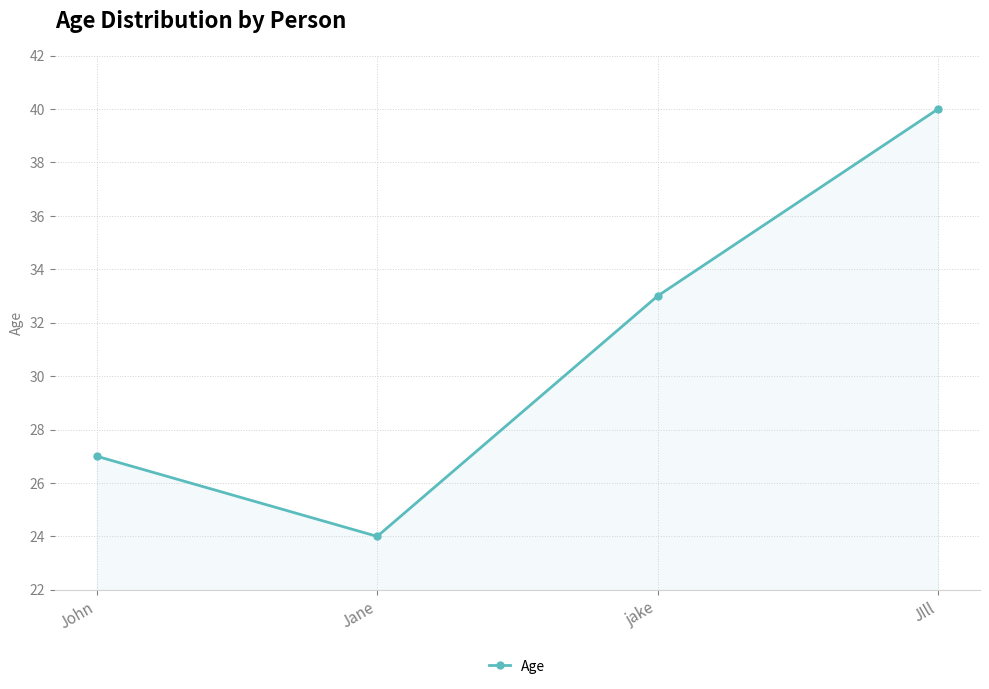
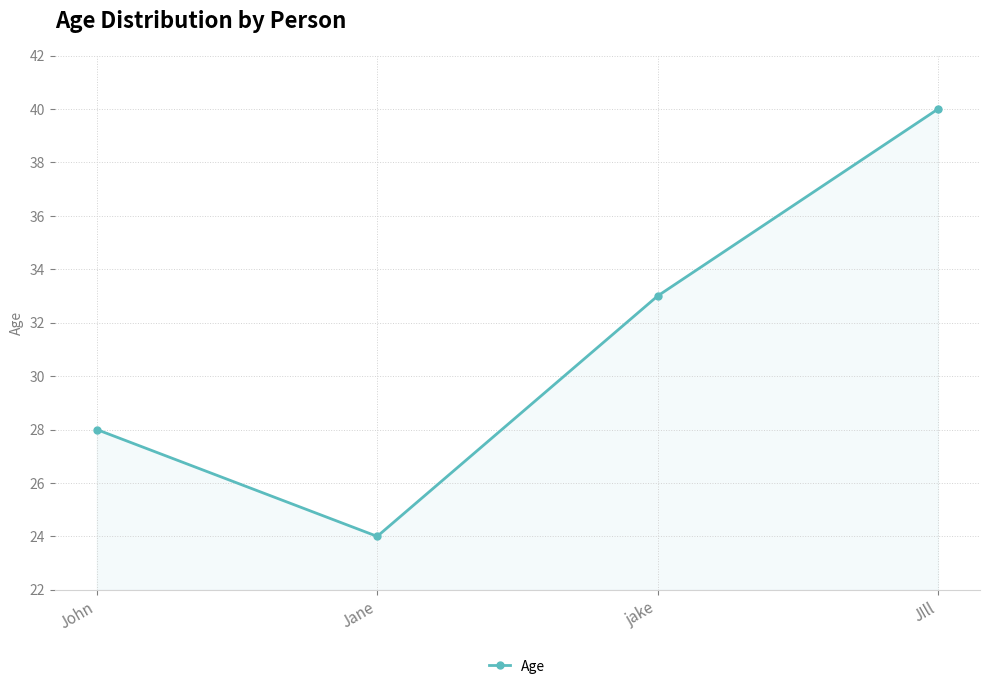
John: 27 -> 28
